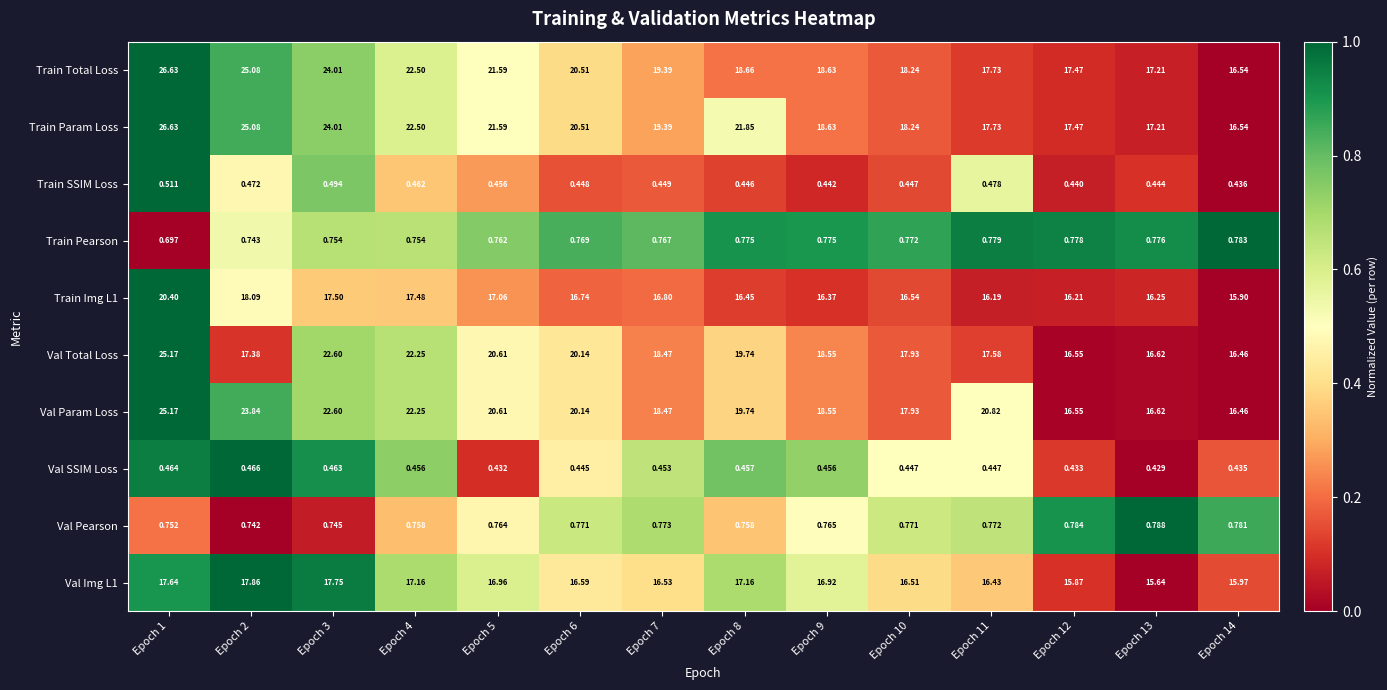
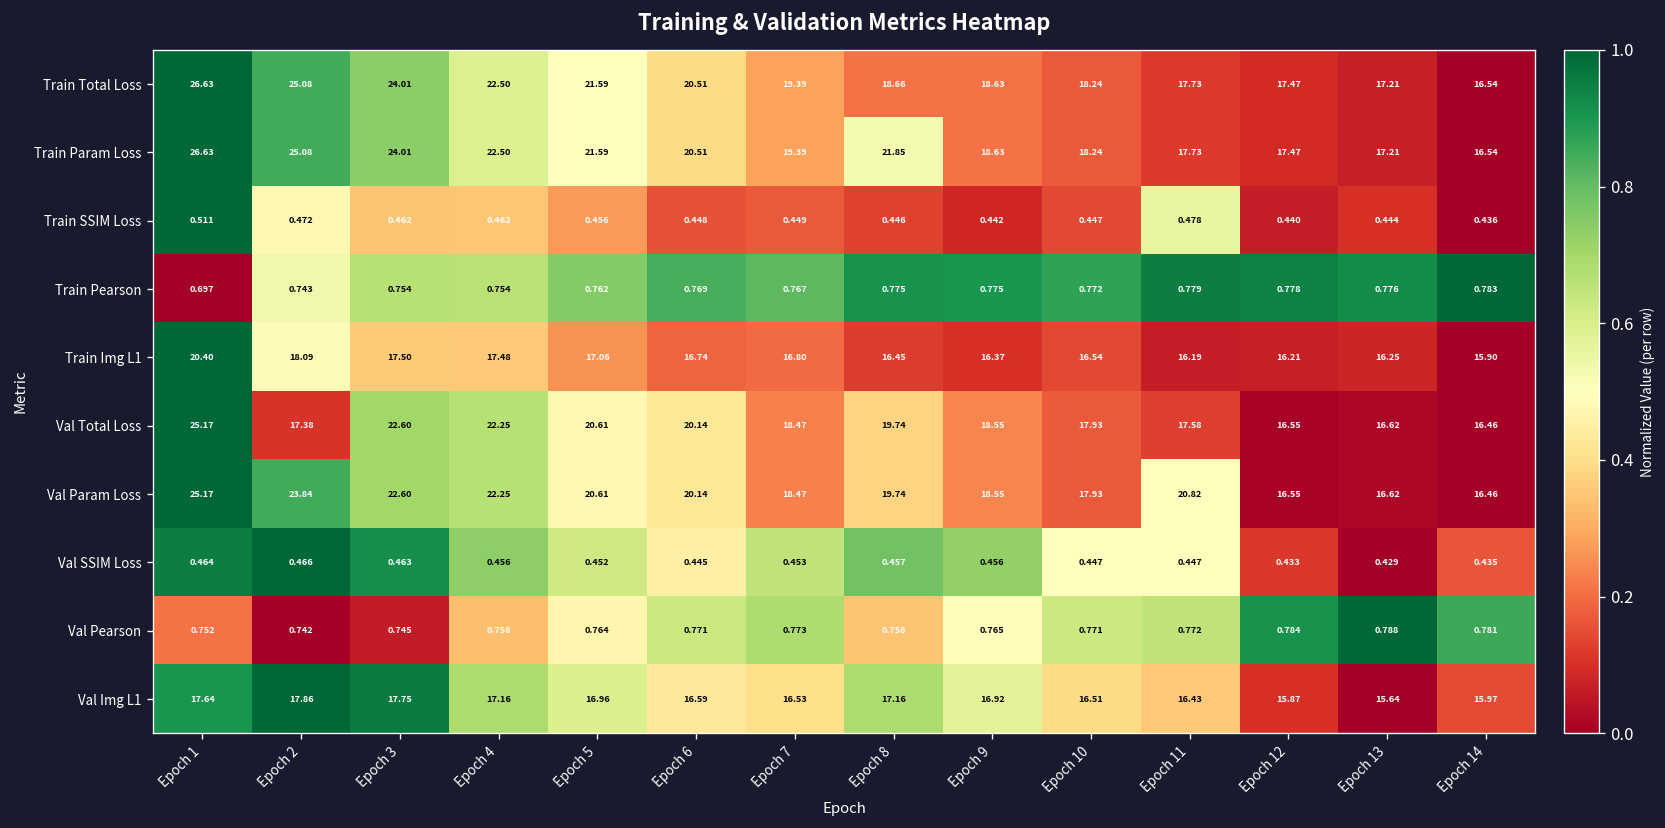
Train SSIM Loss, Epoch 3: 0.494 -> 0.462
Val SSIM Loss, Epoch 5: 0.432 -> 0.452
